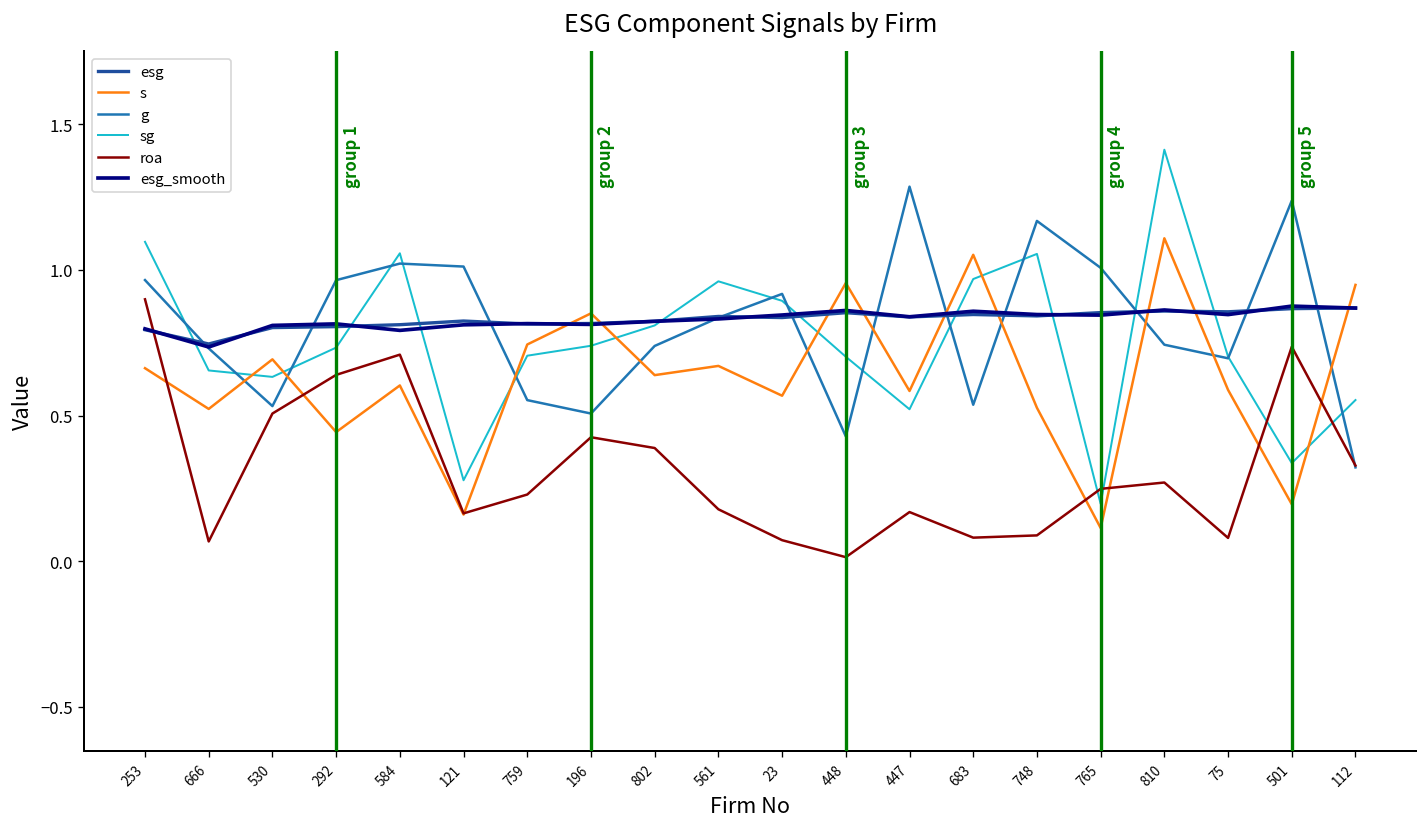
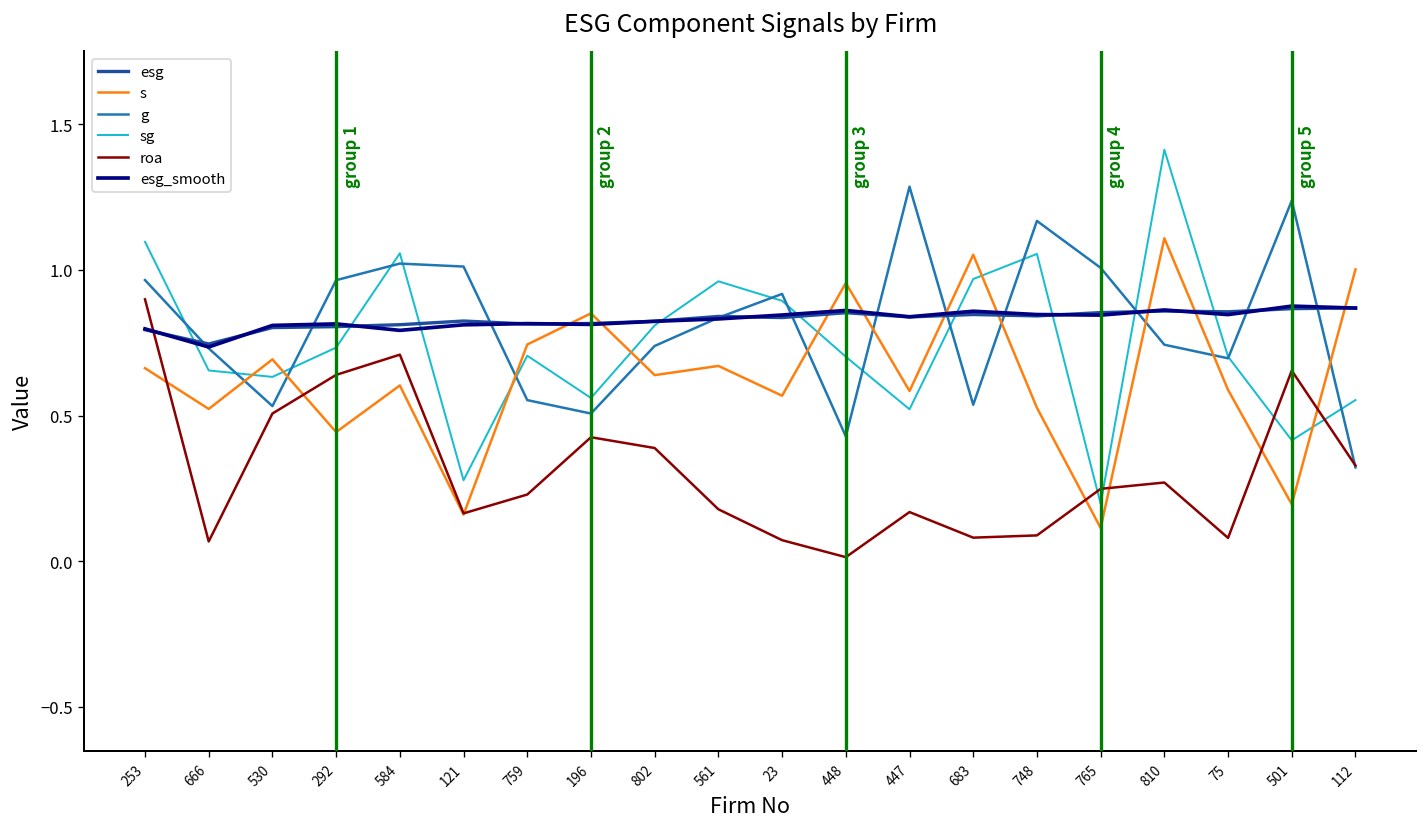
sg, 196: 0.74 -> 0.56
sg, 501: 0.34 -> 0.42
roa, 501: 0.74 -> 0.65
s, 112: 0.95 -> 1.00
